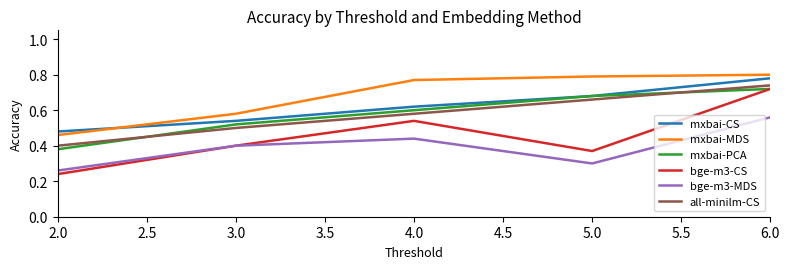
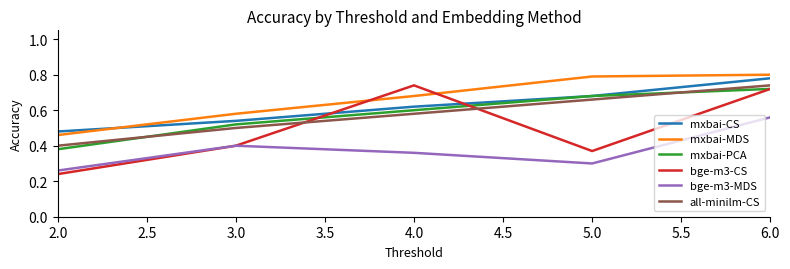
mxbai-MDS, 4.0: 0.77 -> 0.68
bge-m3-CS, 4.0: 0.54 -> 0.74
bge-m3-MDS, 4.0: 0.44 -> 0.36
